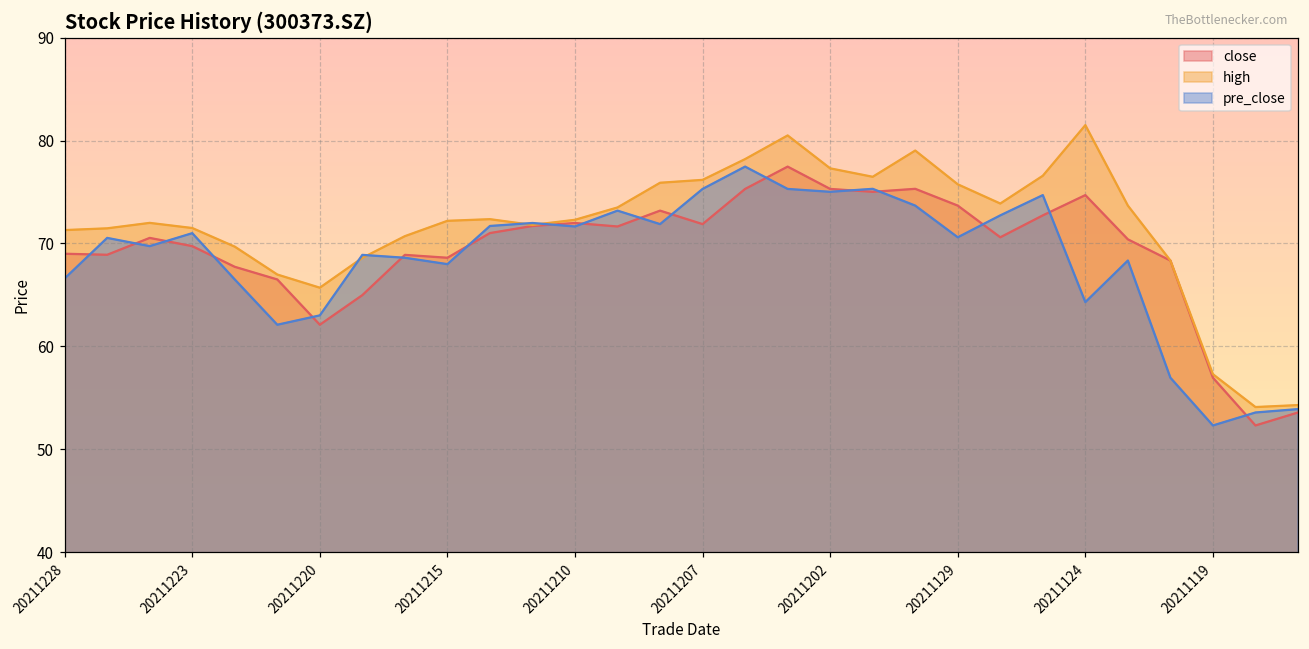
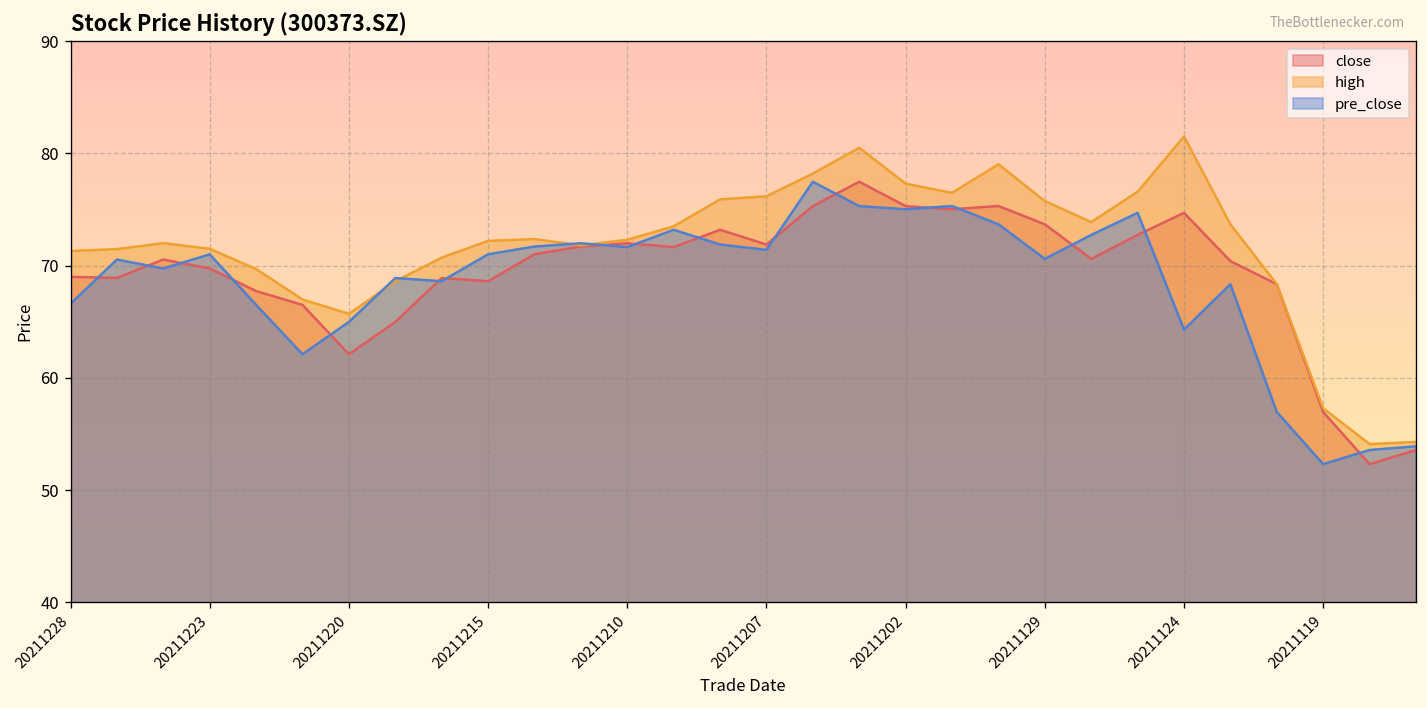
pre_close, 20211220: 63 -> 65
pre_close, 20211215: 68 -> 71
pre_close, 20211207: 75 -> 71
